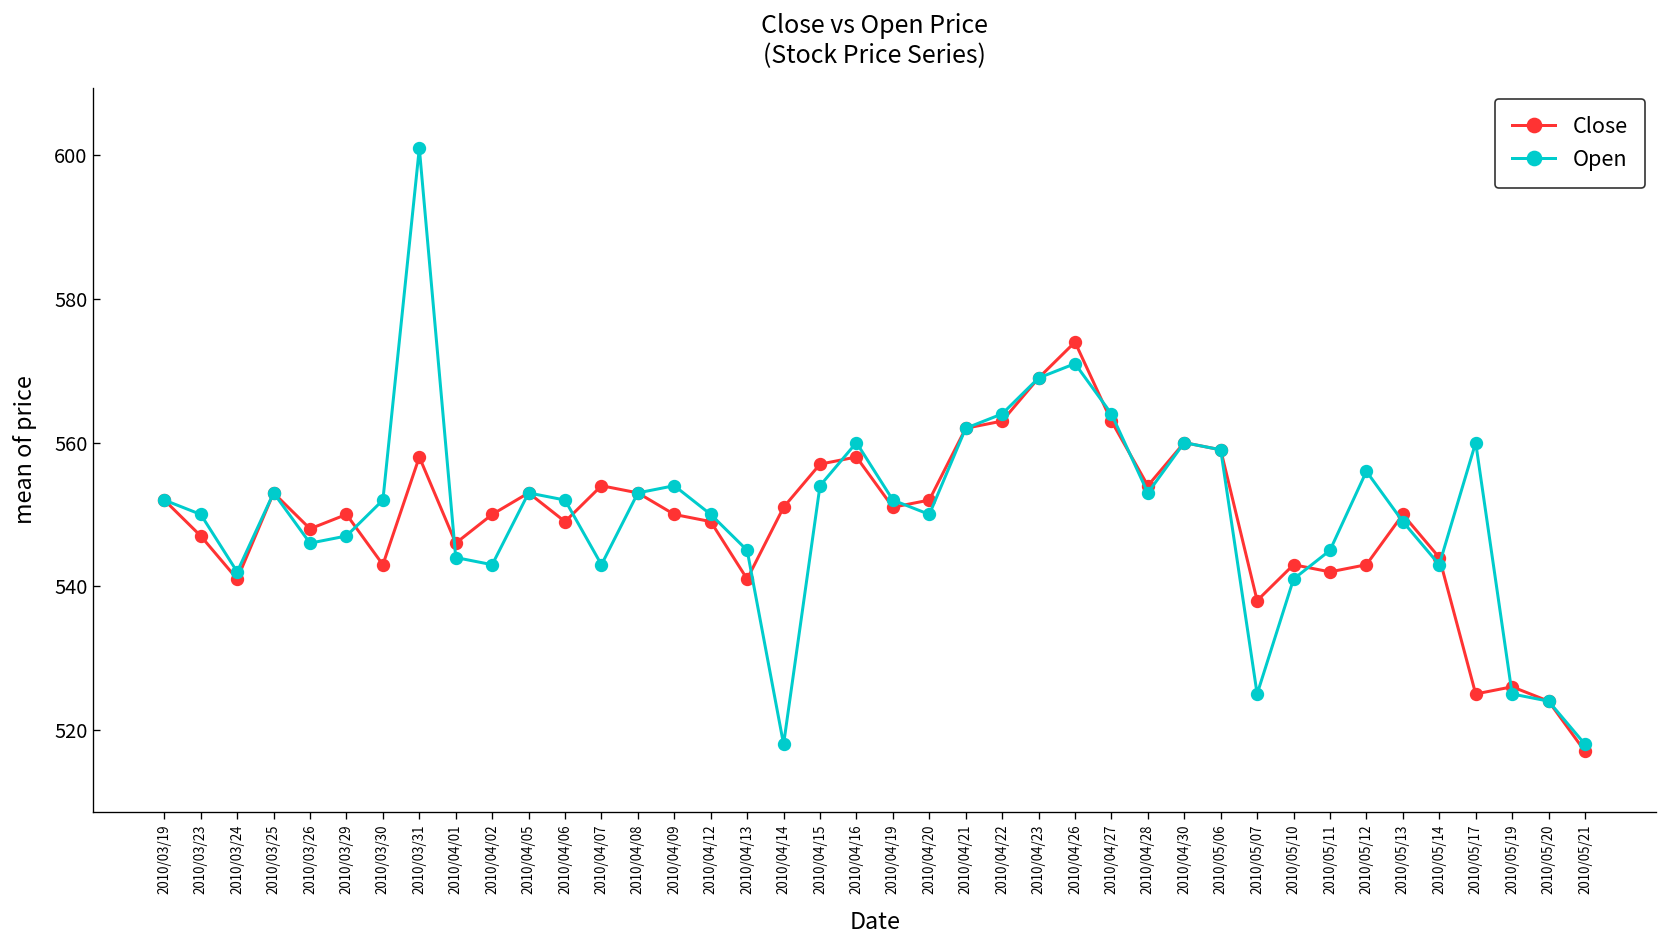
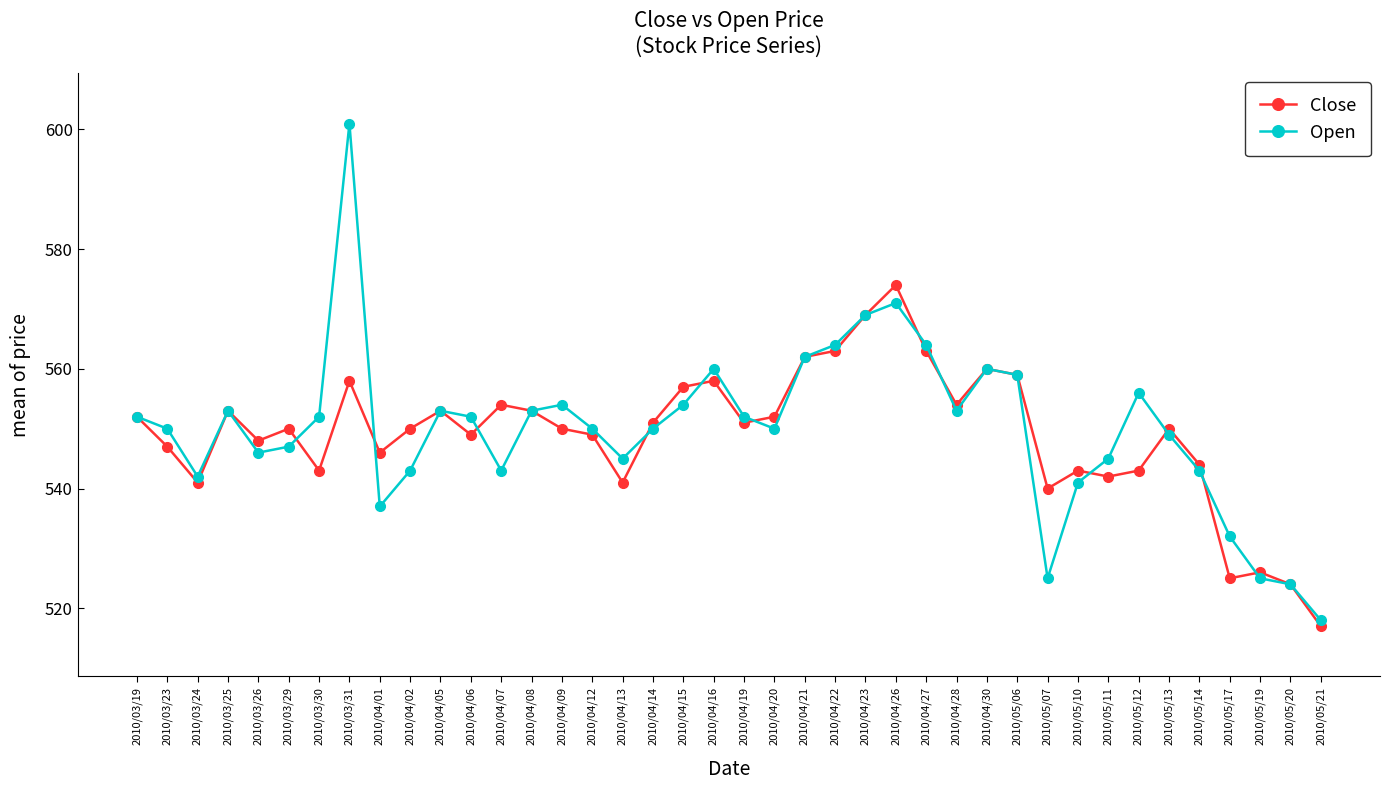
Open, 2010/04/01: 544 -> 537
Open, 2010/04/14: 518 -> 550
Close, 2010/05/07: 538 -> 540
Open, 2010/05/17: 560 -> 532
